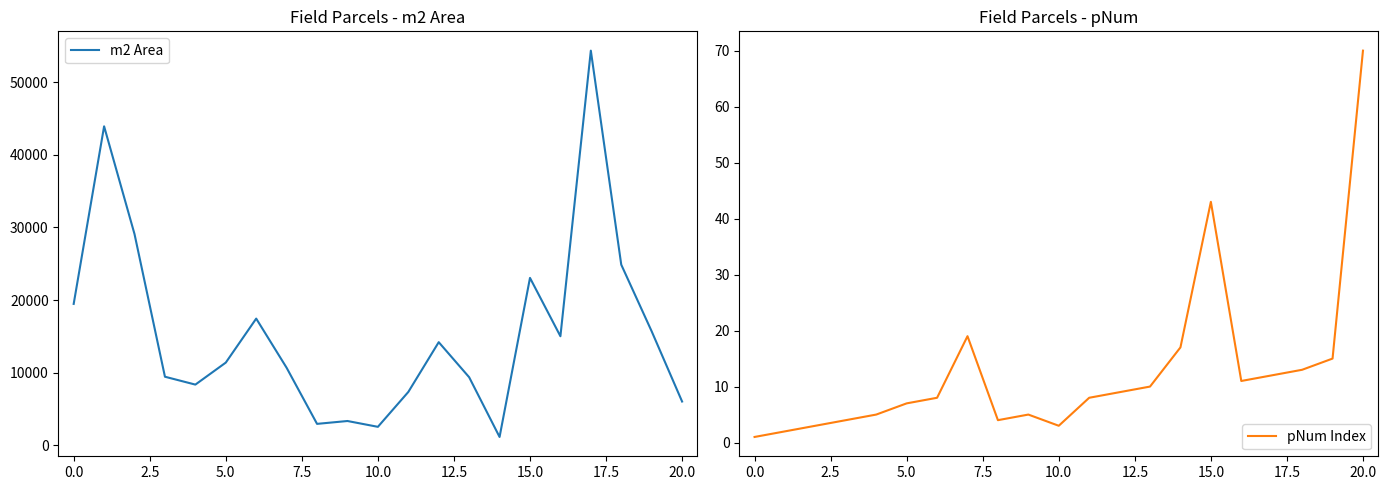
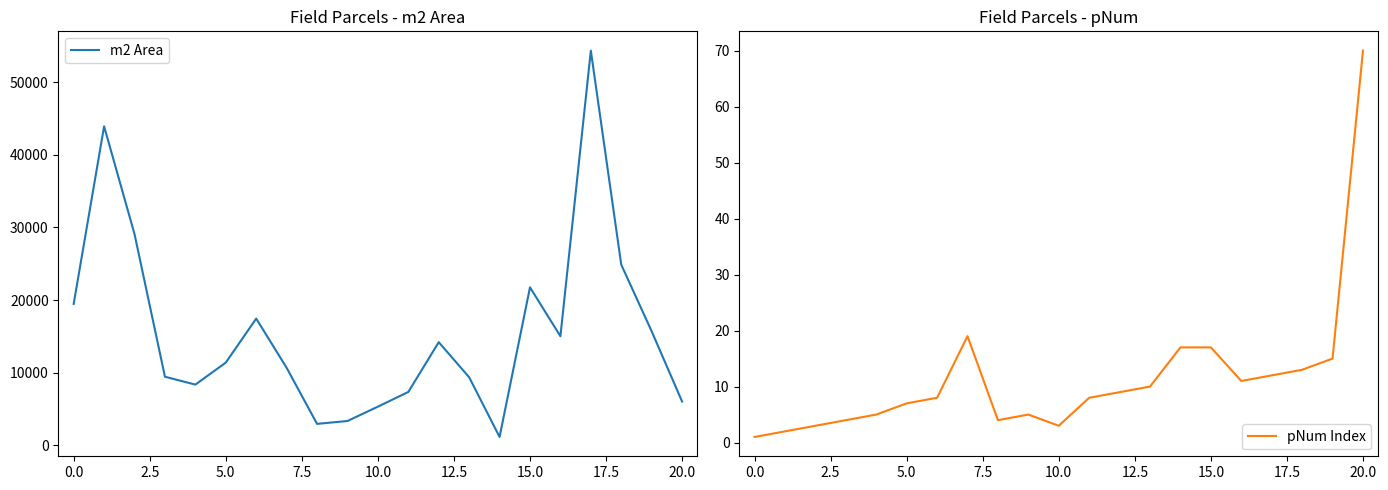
Field Parcels - m2 Area, 10.0: 3000 -> 5000
Field Parcels - m2 Area, 15.0: 23000 -> 22000
Field Parcels - pNum, 15.0: 43 -> 17
